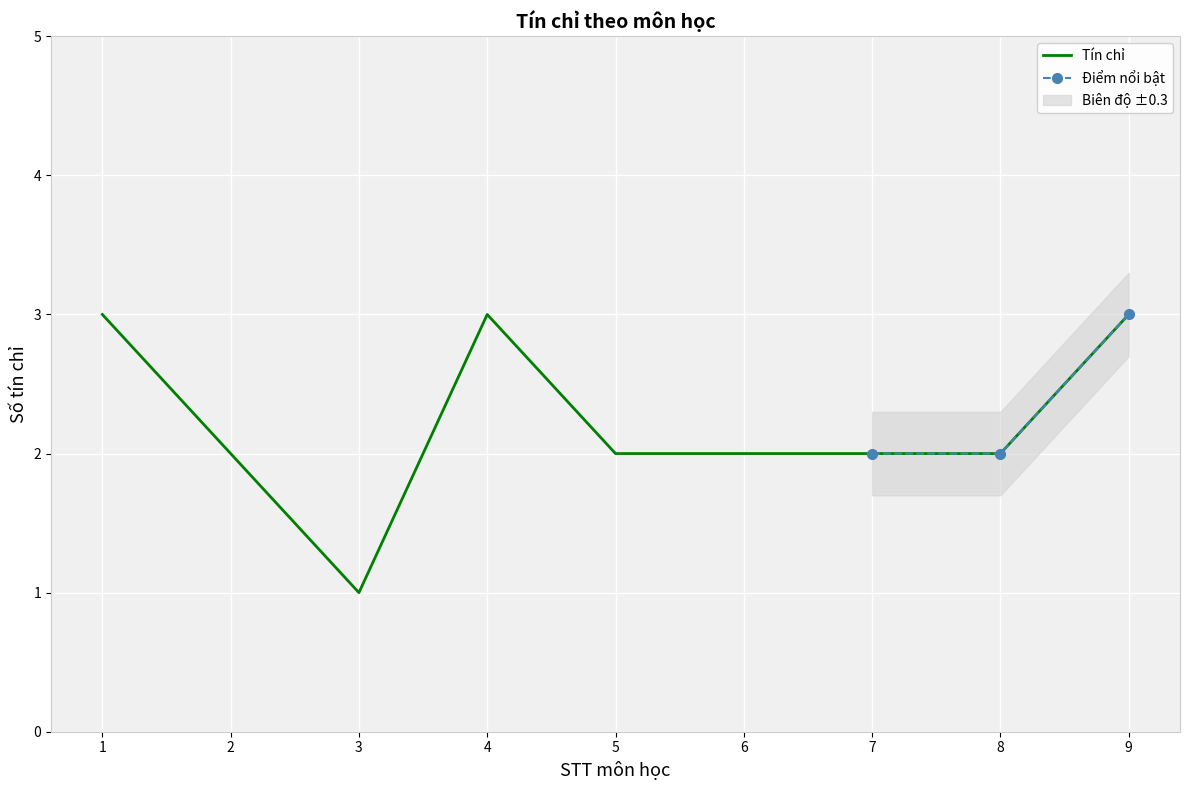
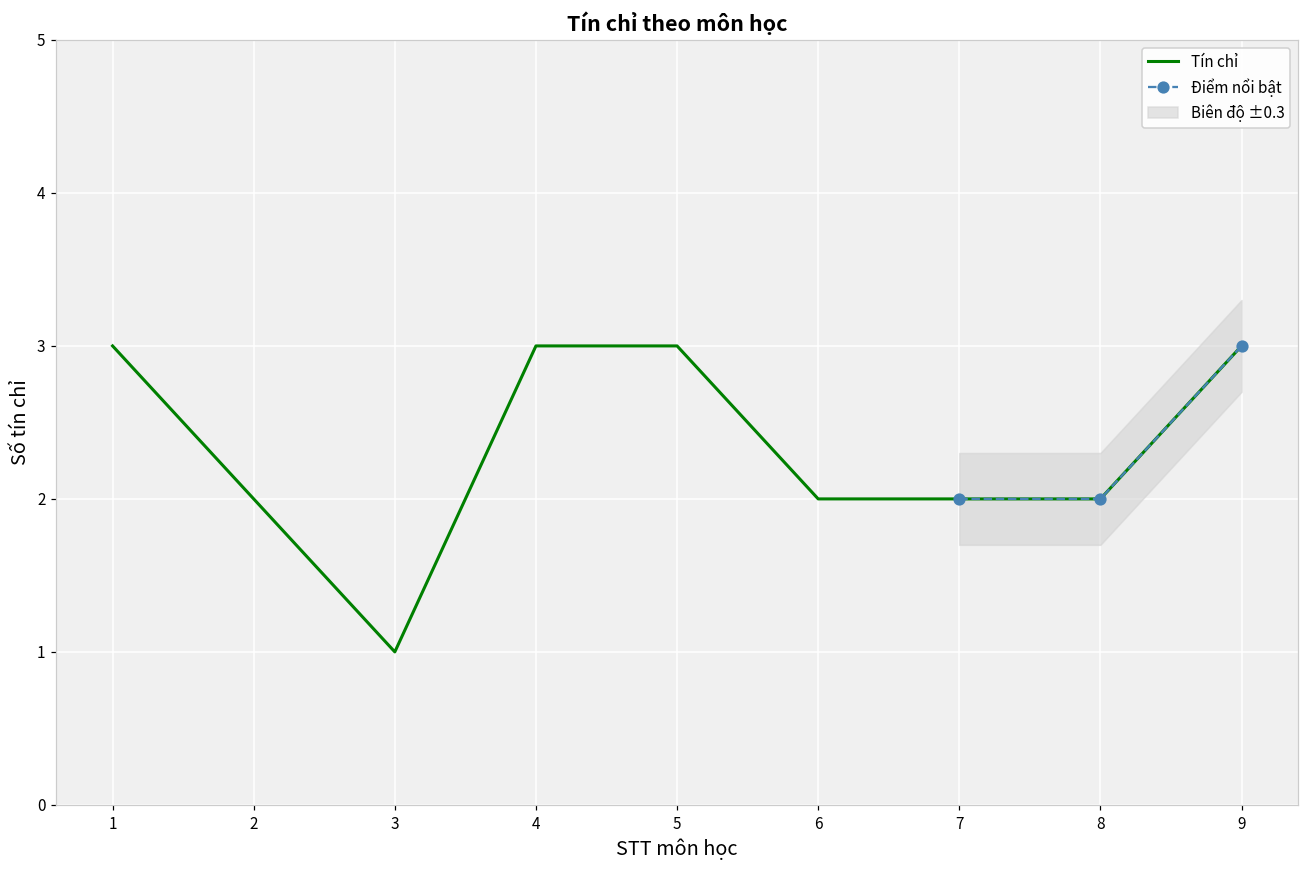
Tín chỉ, 5: 2 -> 3
